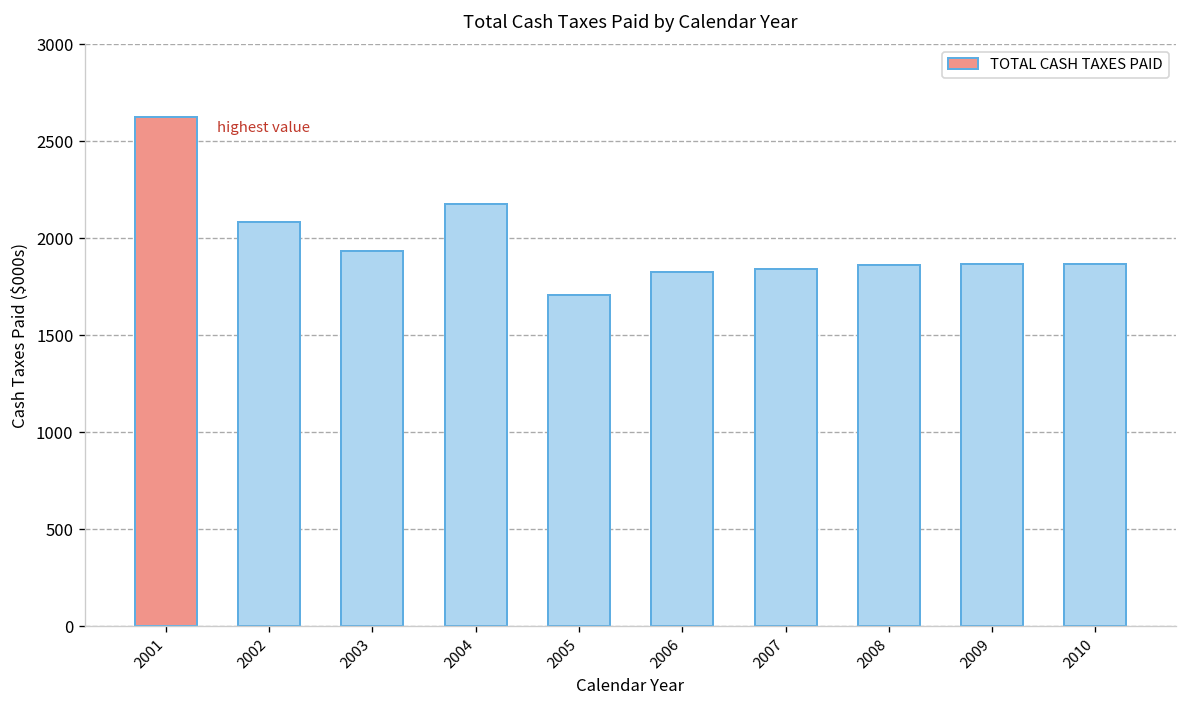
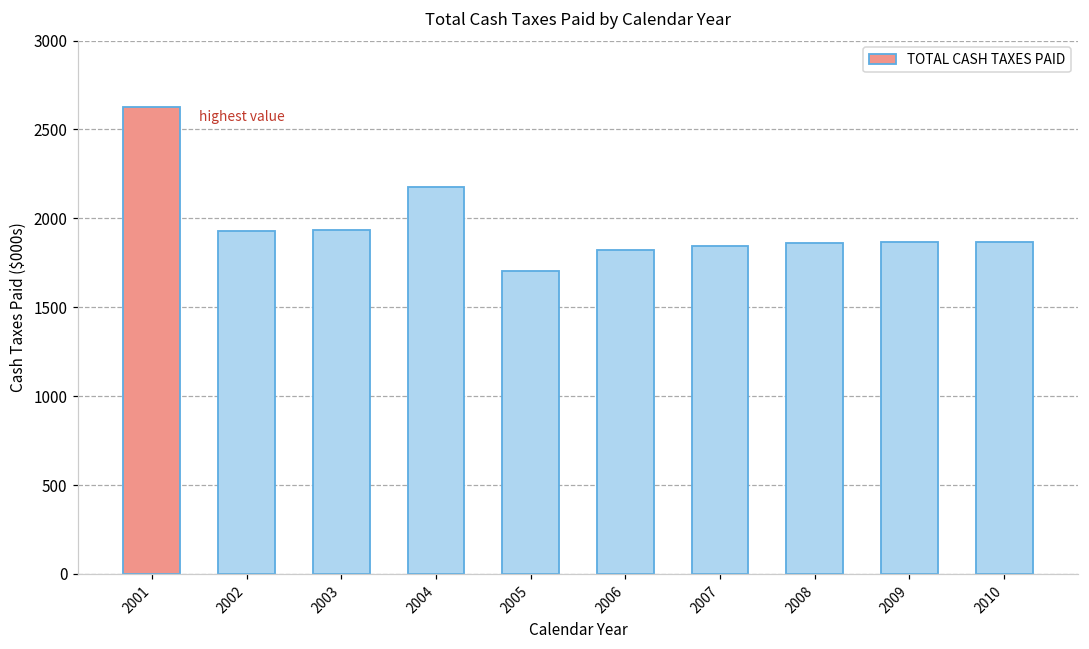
2002: 2080 -> 1930
